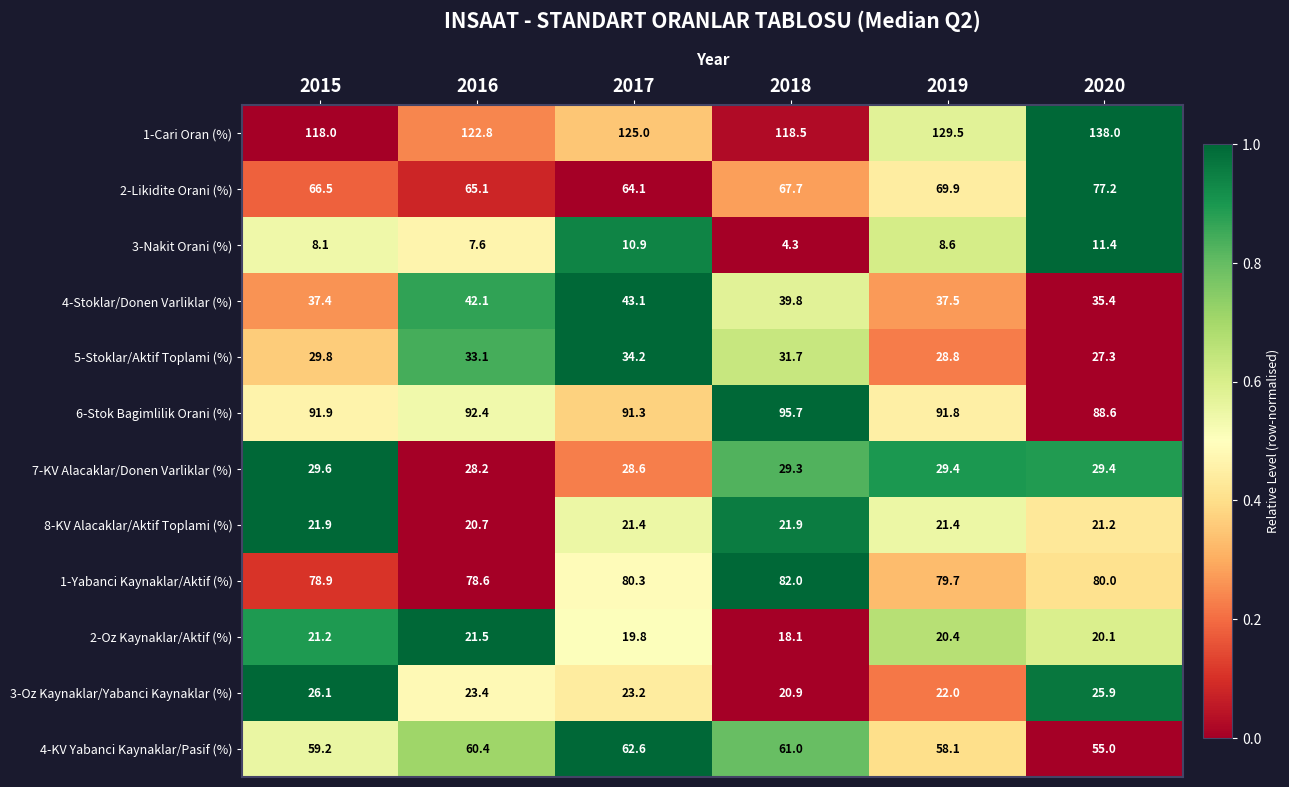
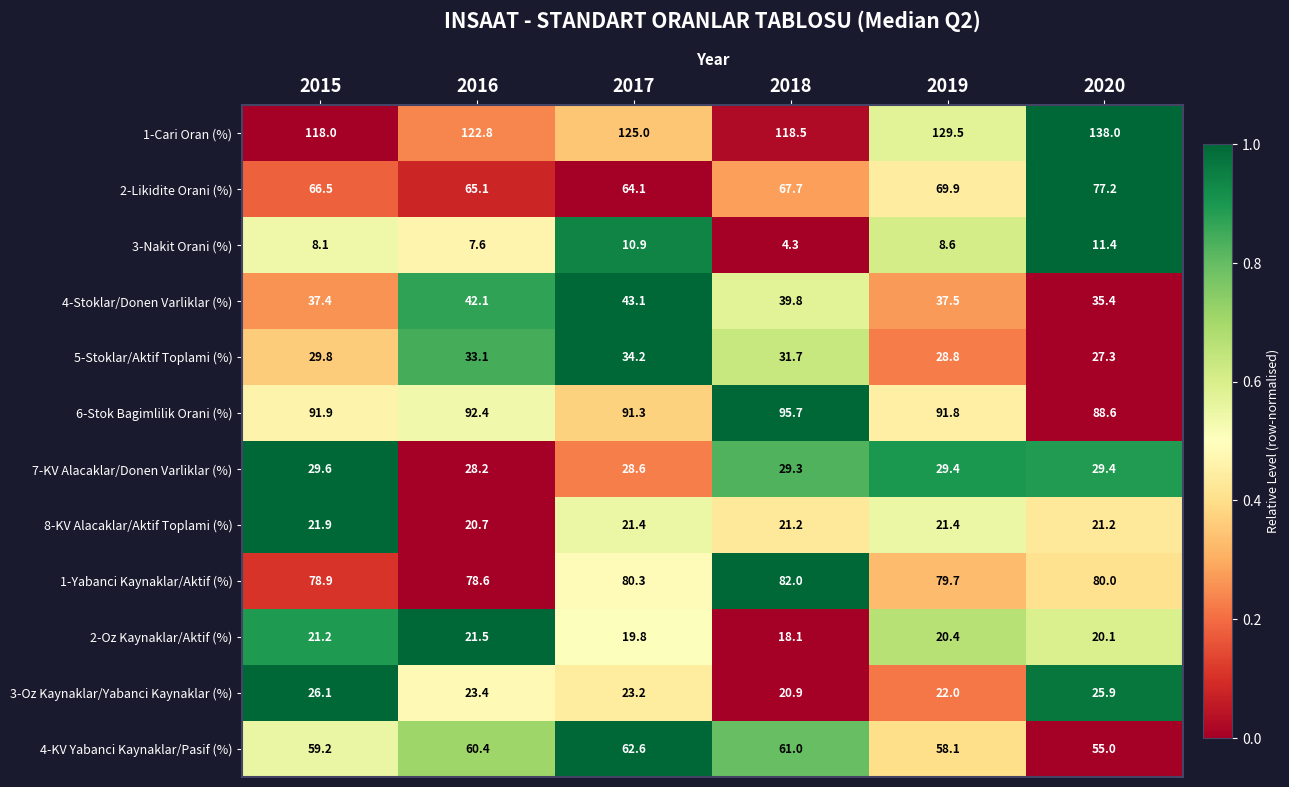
8-KV Alacaklar/Aktif Toplami (%), 2018: 21.9 -> 21.2
